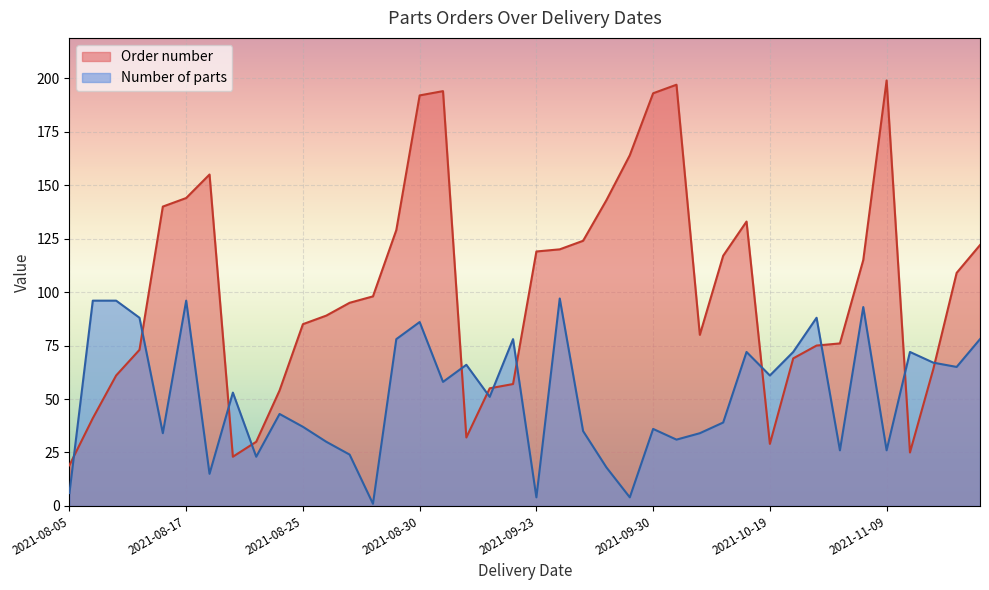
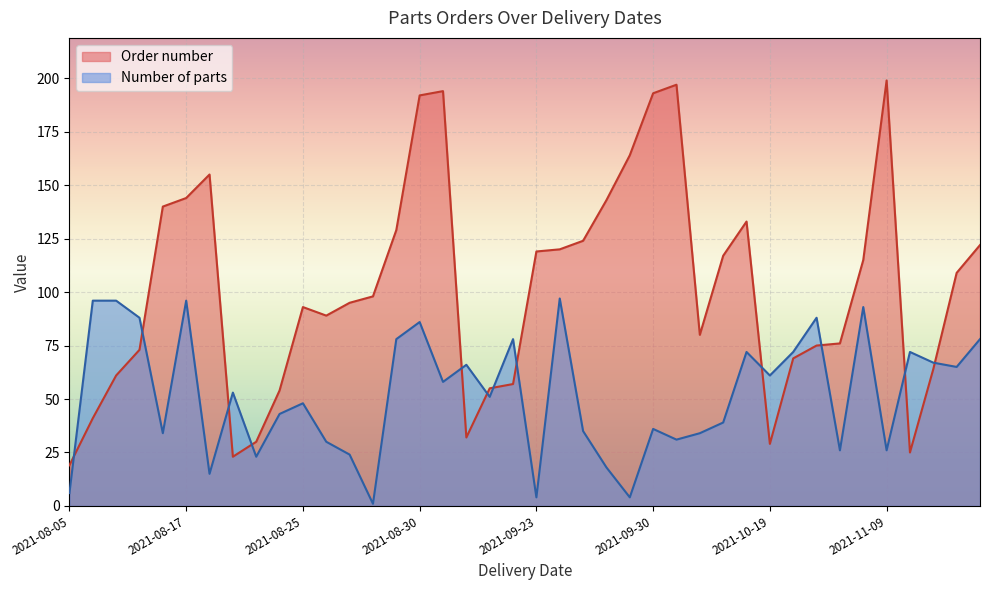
Order number, 2021-08-25: 85 -> 93
Number of parts, 2021-08-25: 37 -> 48
